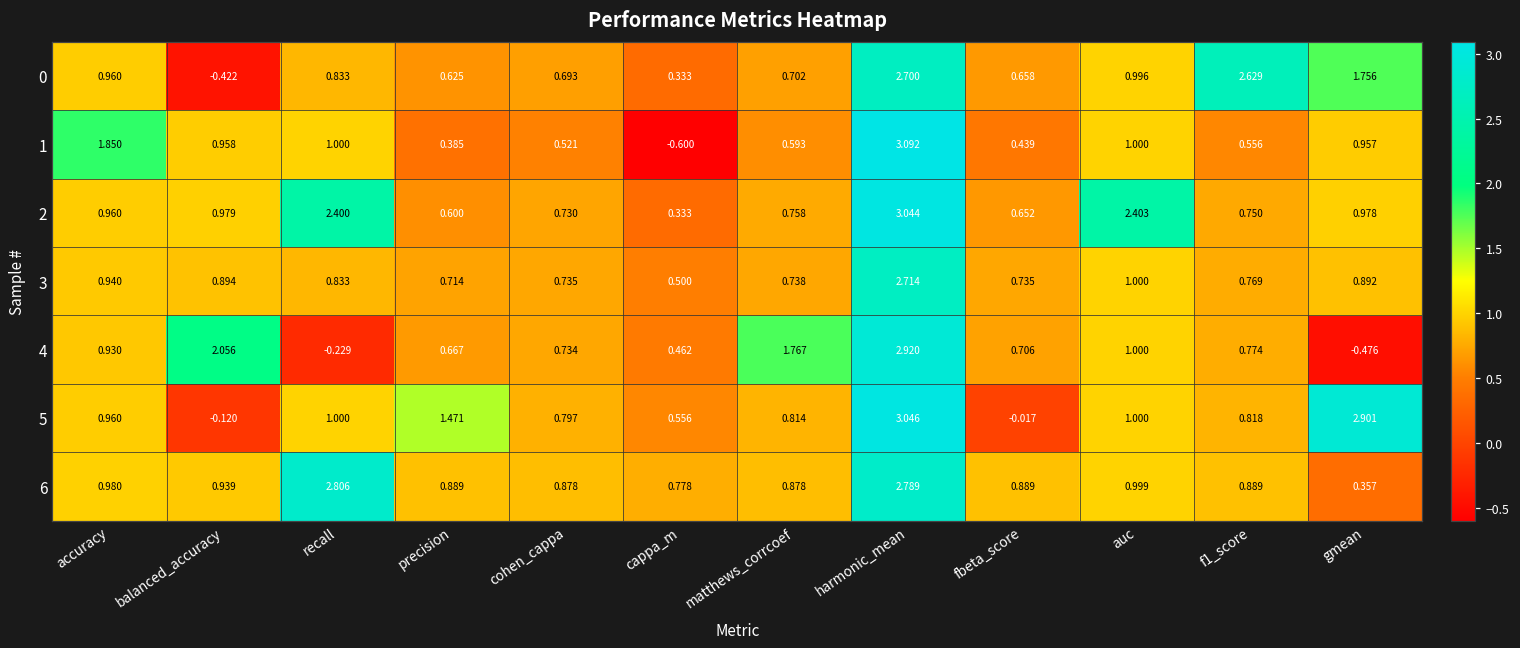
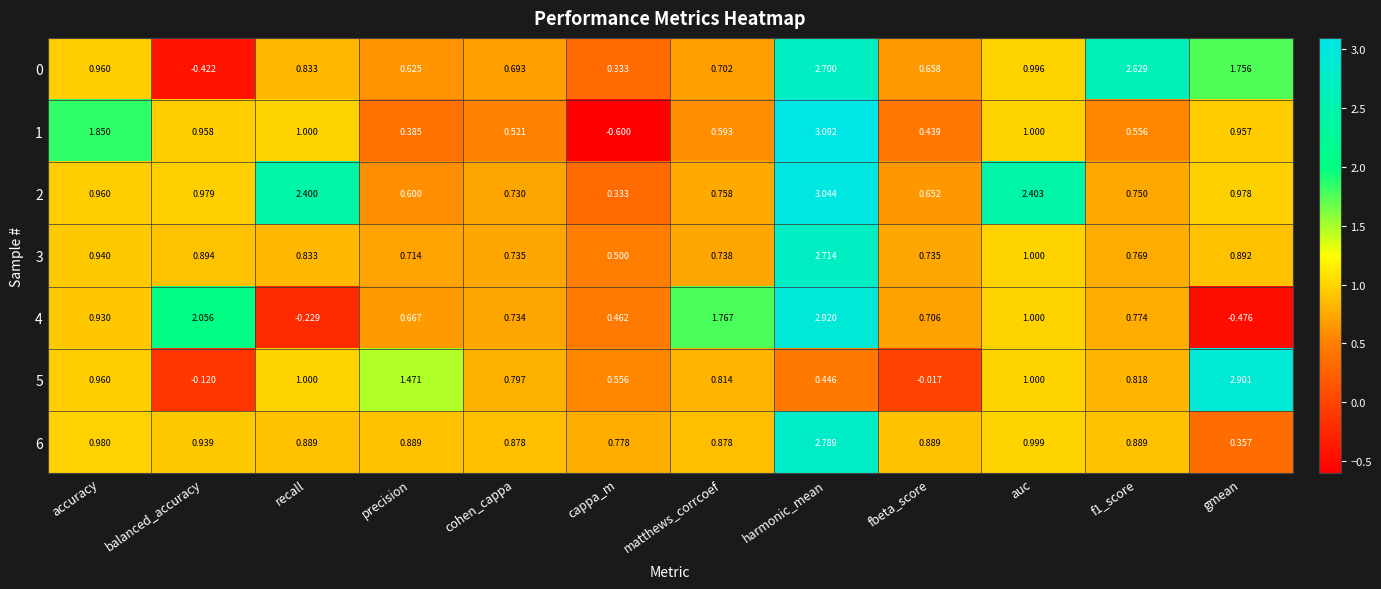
5, harmonic_mean: 3.046 -> 0.446
6, recall: 2.806 -> 0.889
